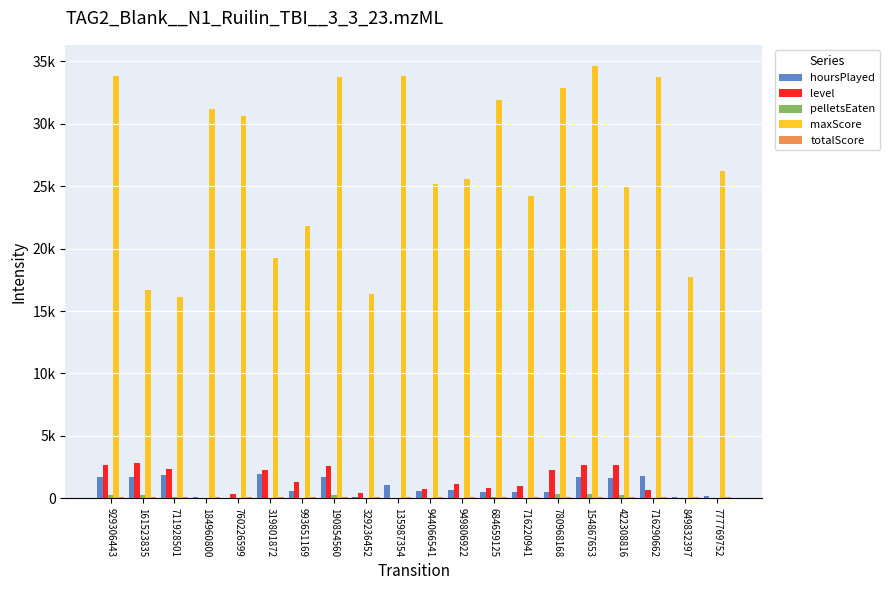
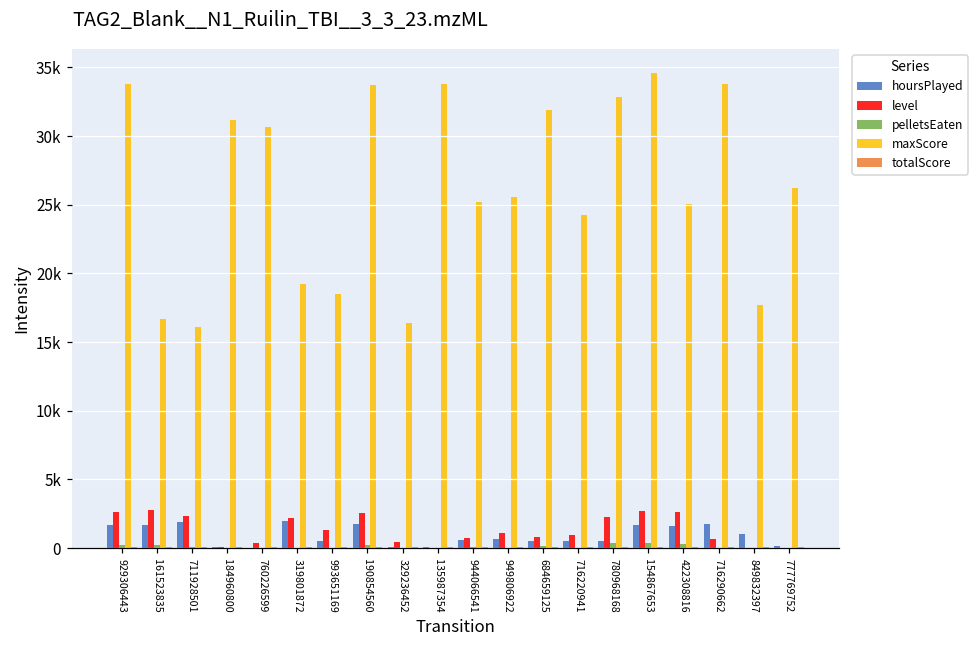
maxScore, 993651169: 21800 -> 18500
hoursPlayed, 135987354: 1000 -> 100
hoursPlayed, 849832397: 100 -> 1000
